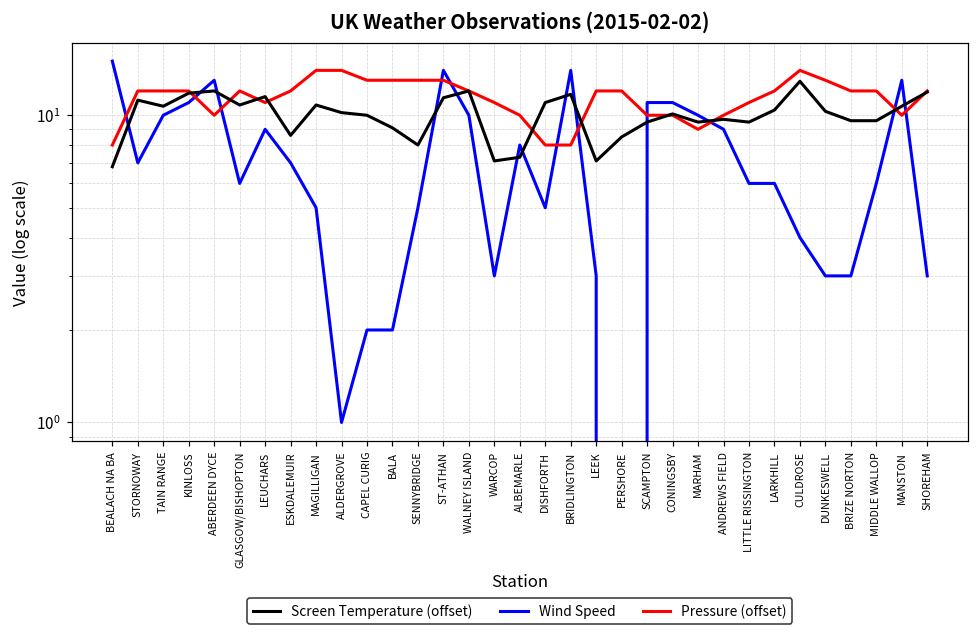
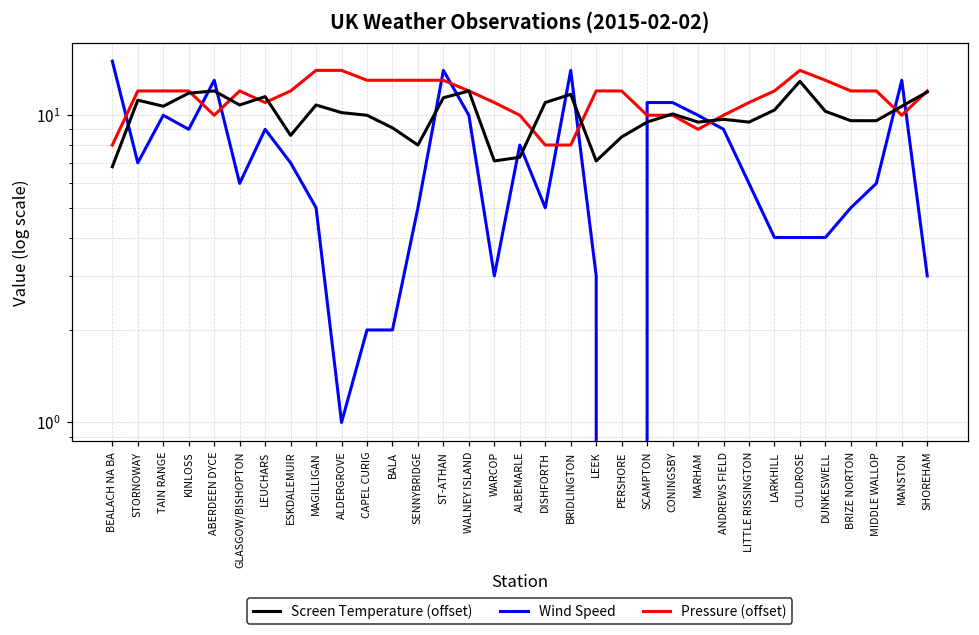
Wind Speed, KINLOSS: 11 -> 9
Wind Speed, LARKHILL: 6 -> 4
Wind Speed, DUNKESWELL: 3 -> 4
Wind Speed, BRIZE NORTON: 3 -> 5
